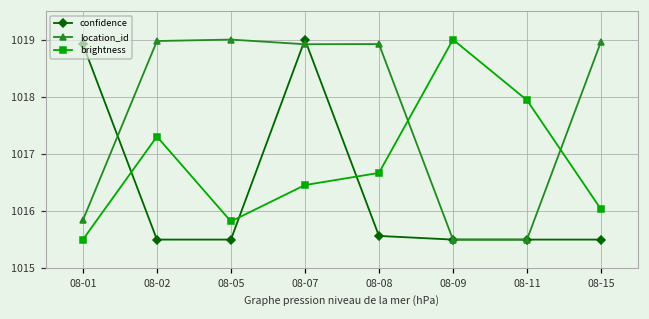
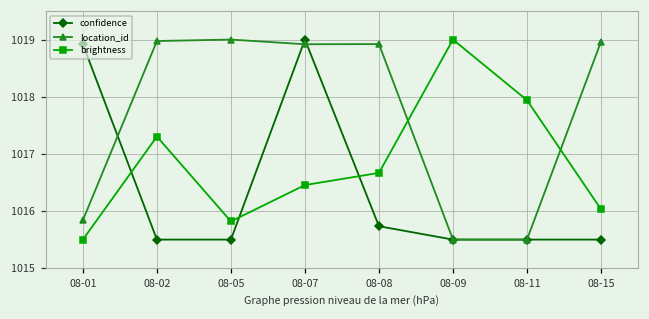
confidence, 08-08: 1015.6 -> 1015.7
